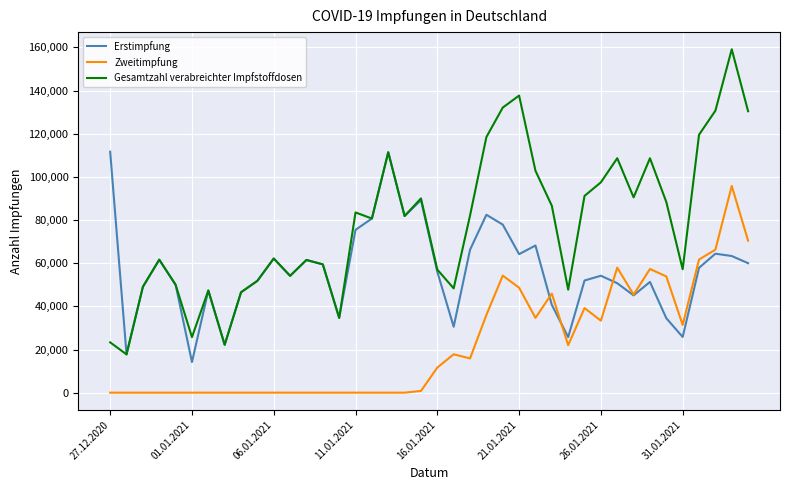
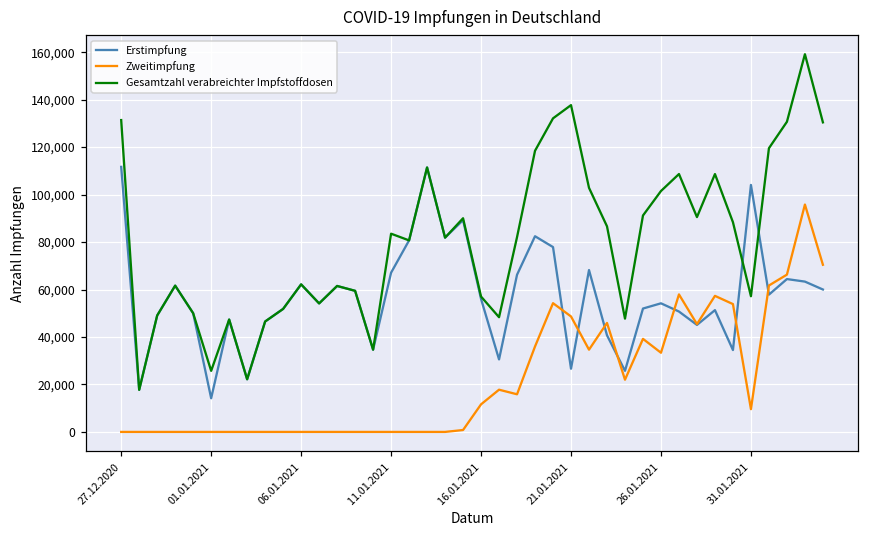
Gesamtzahl verabreichter Impfstoffdosen, 27.12.2020: 23,000 -> 131,000
Erstimpfung, 11.01.2021: 75,000 -> 67,000
Erstimpfung, 21.01.2021: 64,000 -> 27,000
Gesamtzahl verabreichter Impfstoffdosen, 26.01.2021: 97,000 -> 101,000
Erstimpfung, 31.01.2021: 26,000 -> 104,000
Zweitimpfung, 31.01.2021: 31,000 -> 10,000
